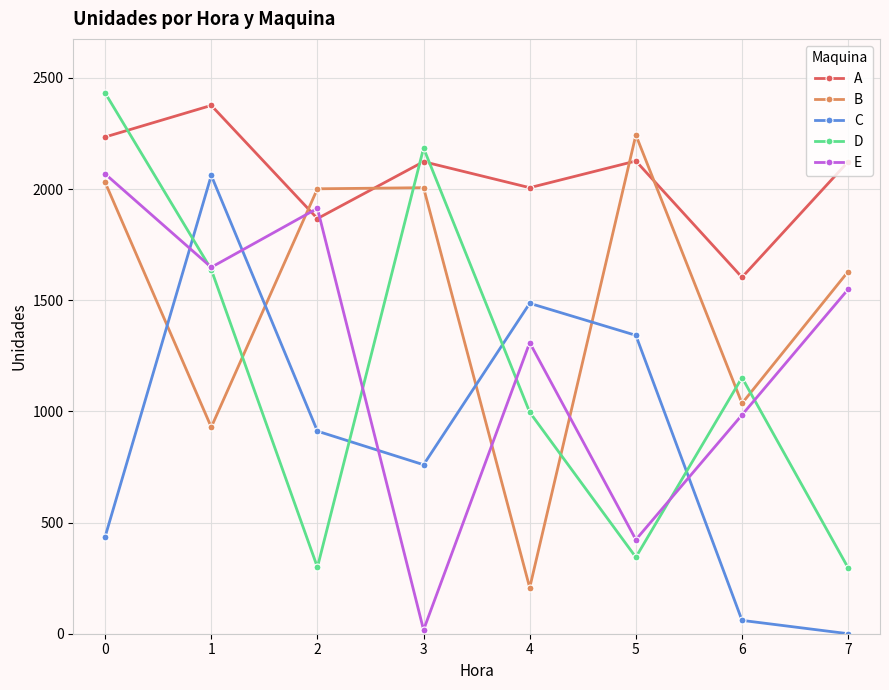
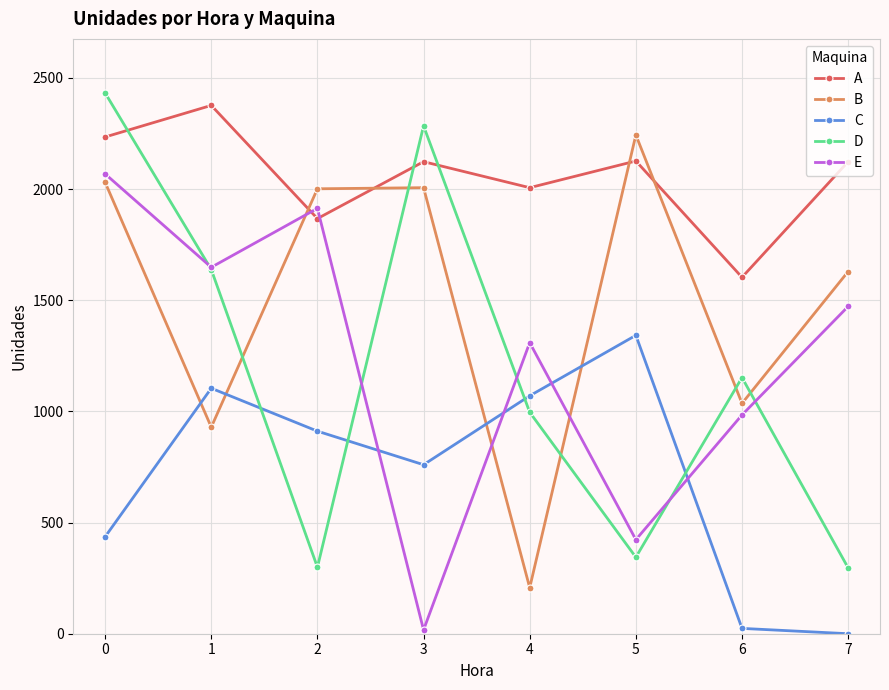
C, 1: 2060 -> 1100
D, 3: 2180 -> 2280
C, 4: 1490 -> 1070
C, 6: 60 -> 20
E, 7: 1550 -> 1470
